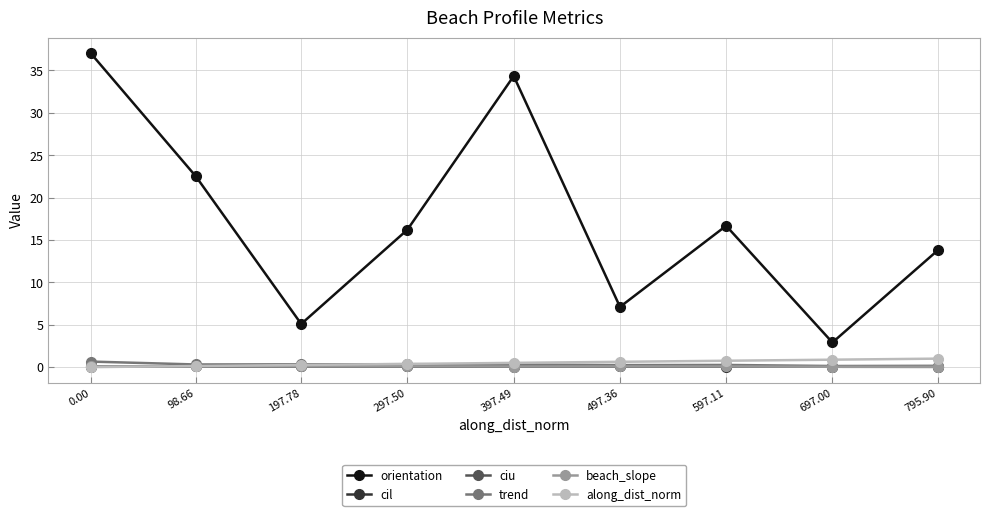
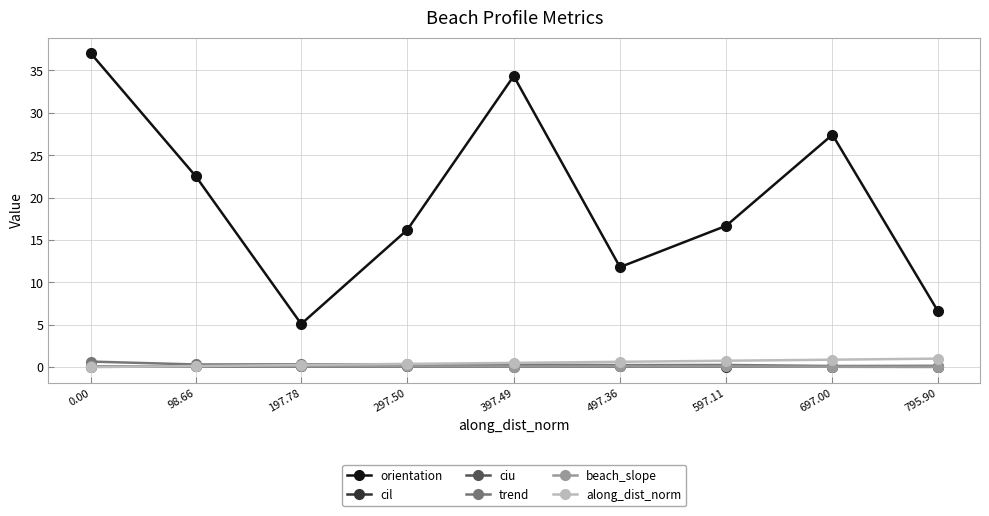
orientation, 497.36: 7 -> 12
orientation, 697.00: 3 -> 27
orientation, 795.90: 14 -> 7
